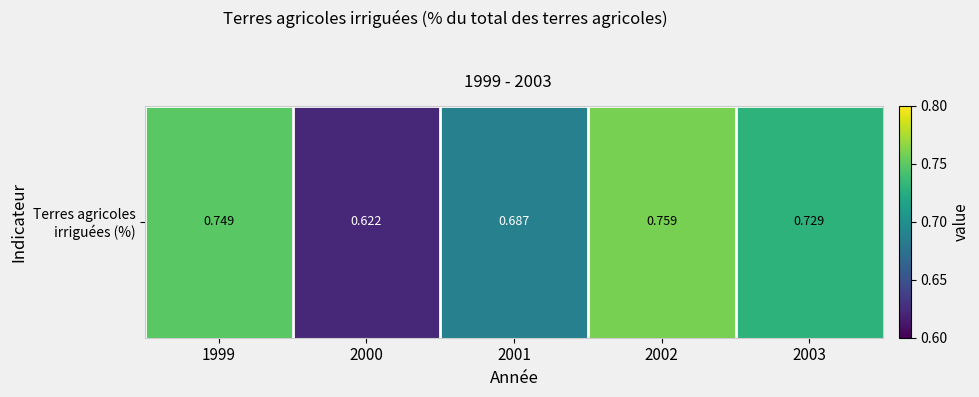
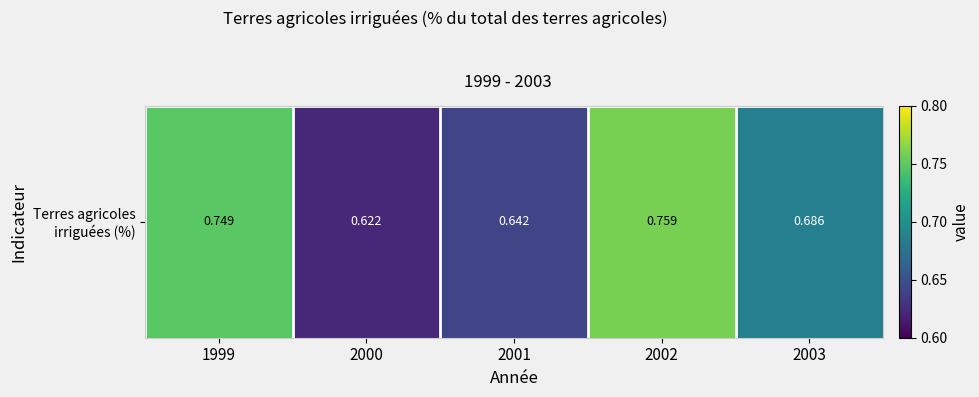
Terres agricoles irriguées (%), 2001: 0.687 -> 0.642
Terres agricoles irriguées (%), 2003: 0.729 -> 0.686
